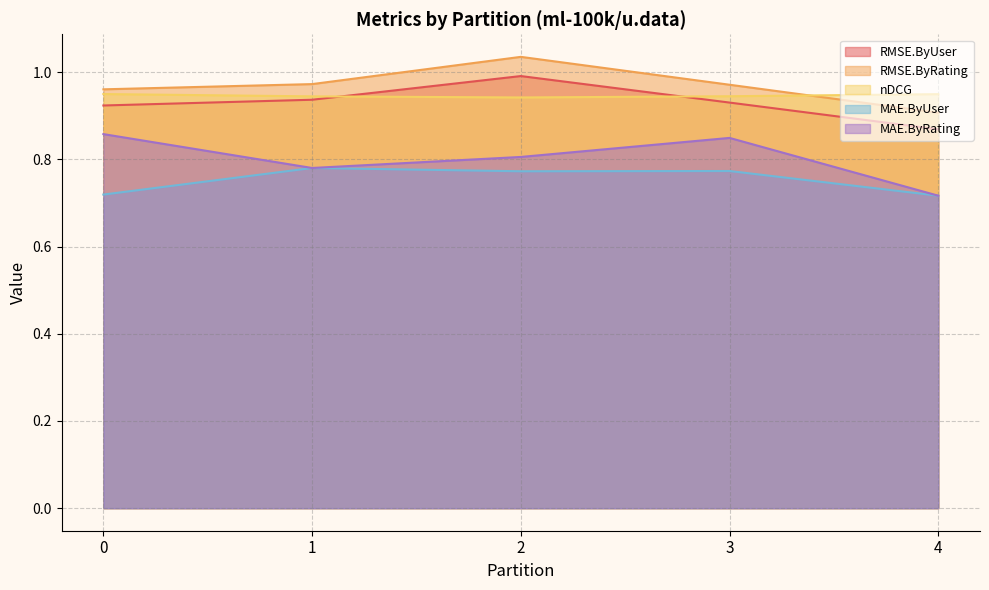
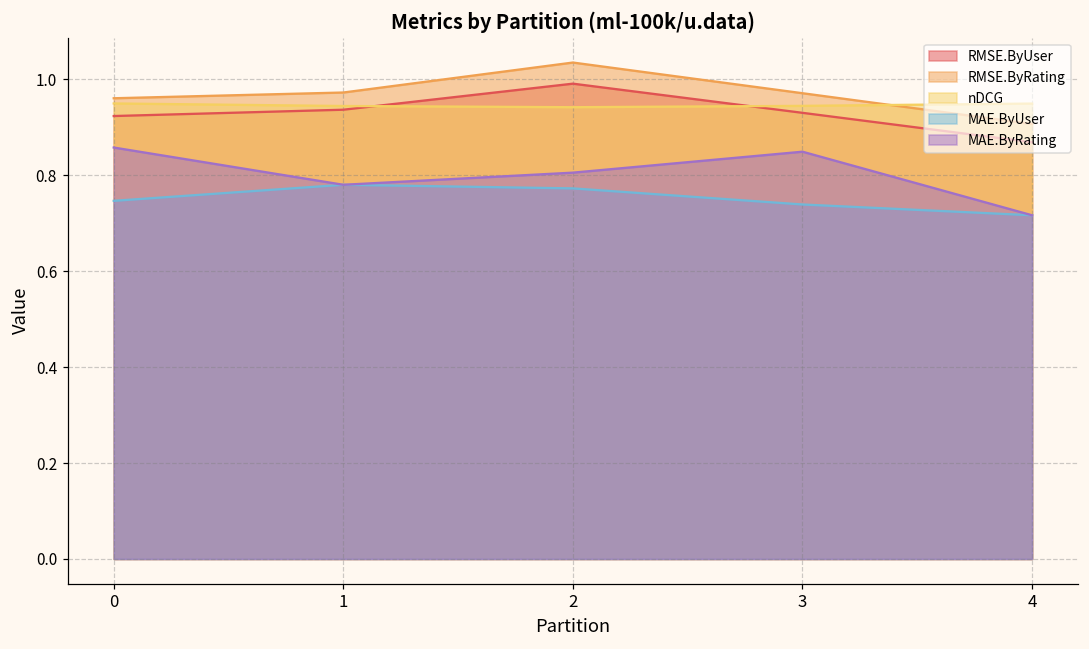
MAE.ByUser, 0: 0.72 -> 0.75
MAE.ByUser, 3: 0.77 -> 0.74
